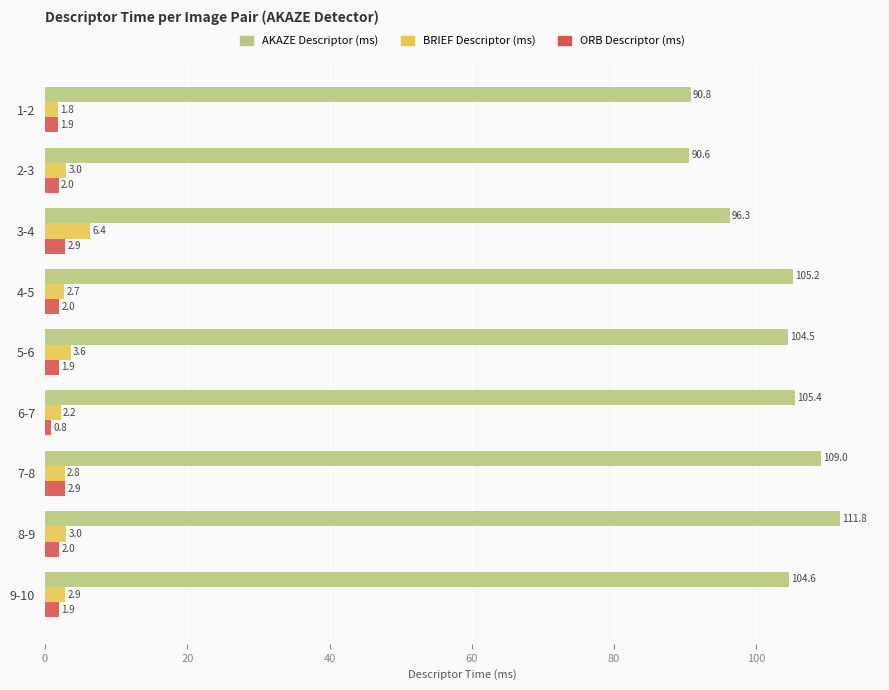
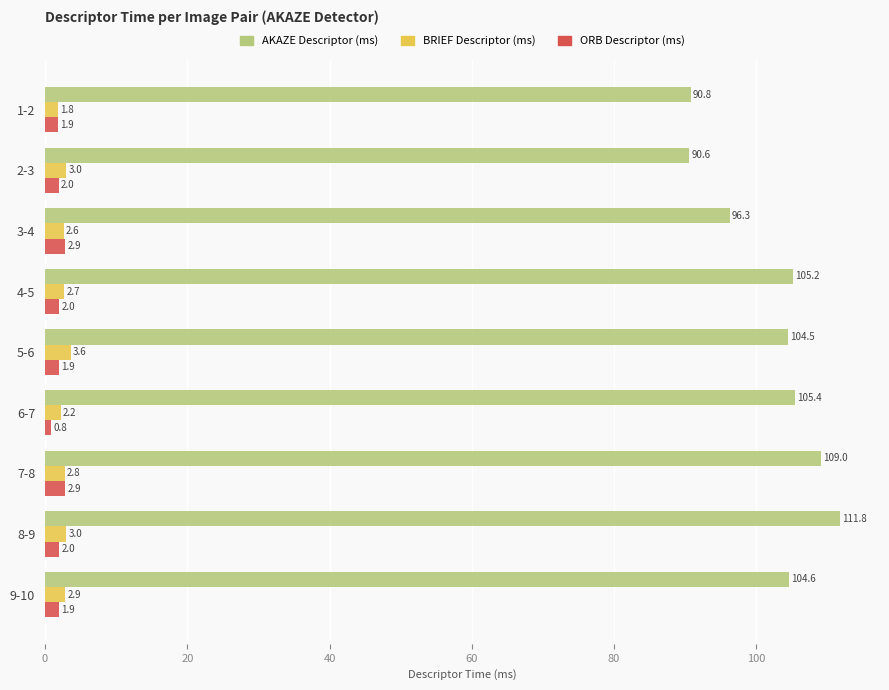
BRIEF Descriptor (ms), 3-4: 6.4 -> 2.6
